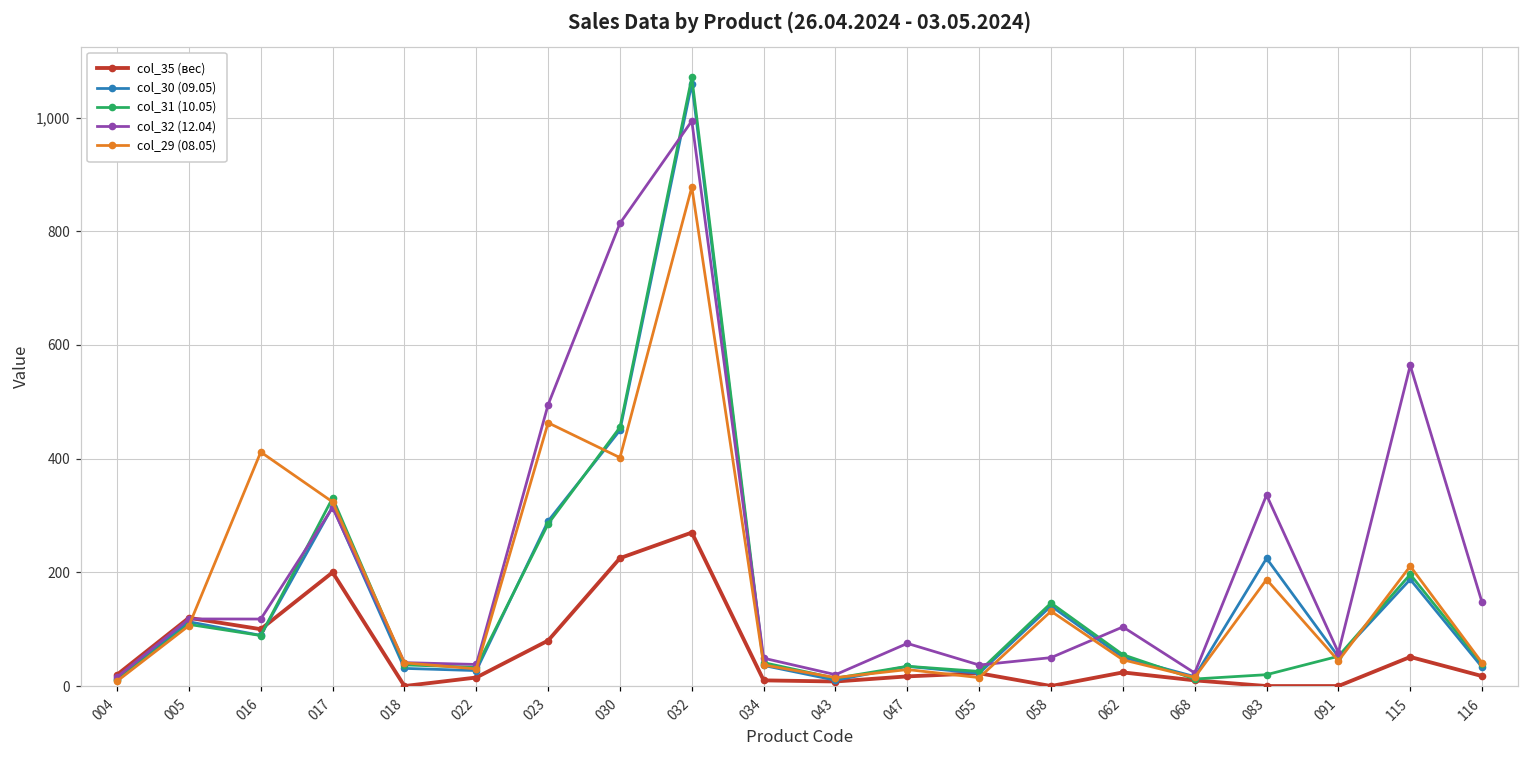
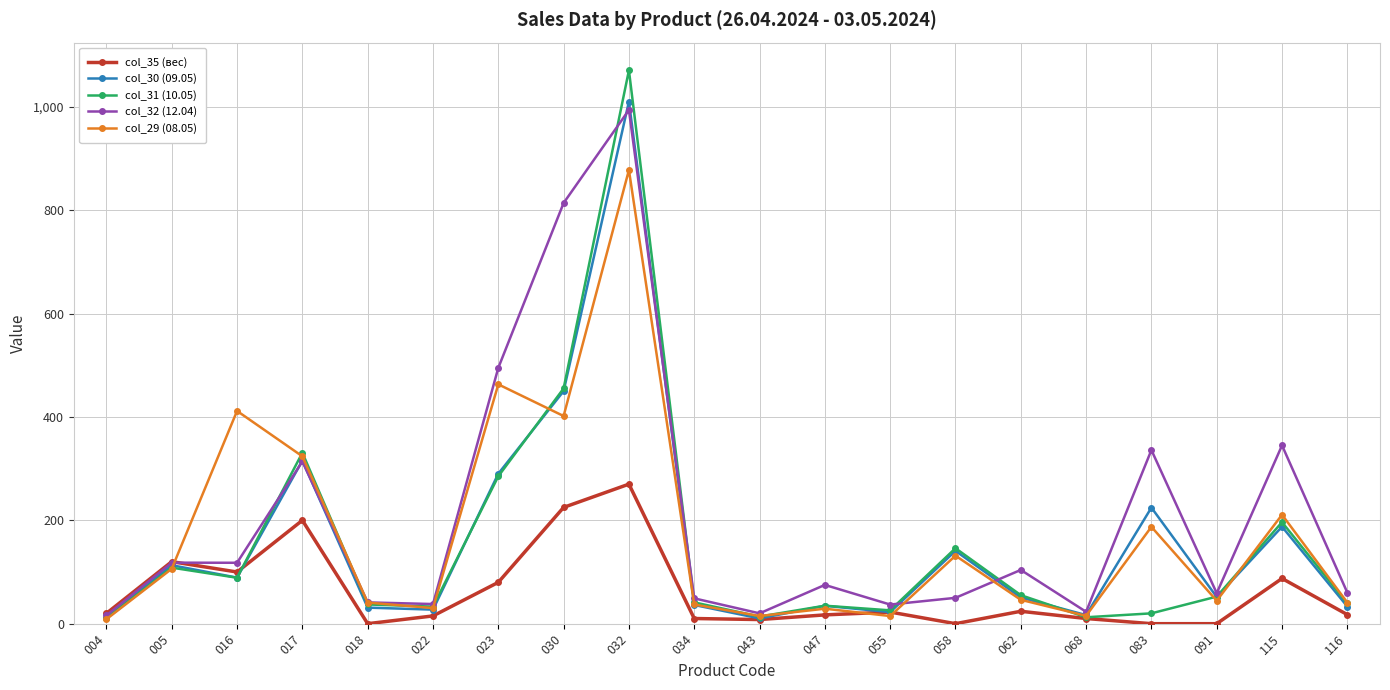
col_30 (09.05), 032: 1,060 -> 1,010
col_35 (вес), 115: 50 -> 90
col_32 (12.04), 115: 560 -> 350
col_32 (12.04), 116: 150 -> 60
